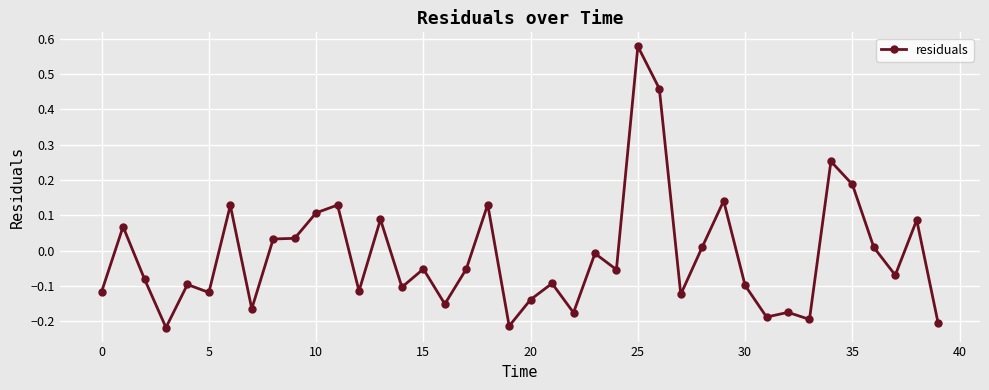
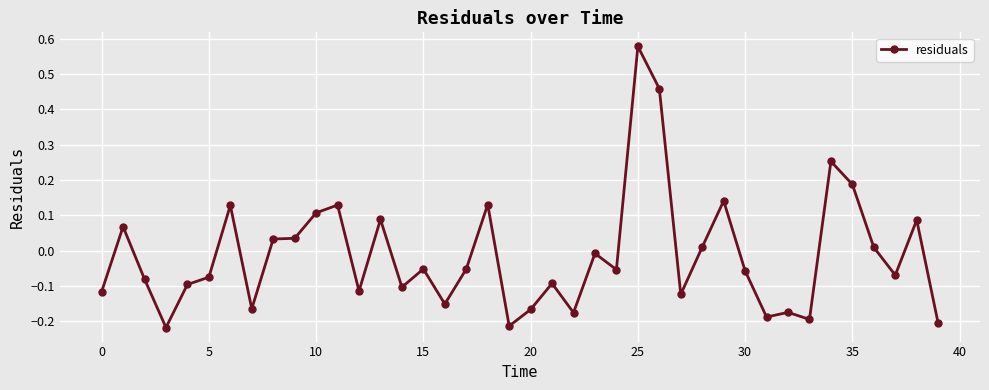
5: -0.12 -> -0.08
20: -0.14 -> -0.17
30: -0.10 -> -0.06
